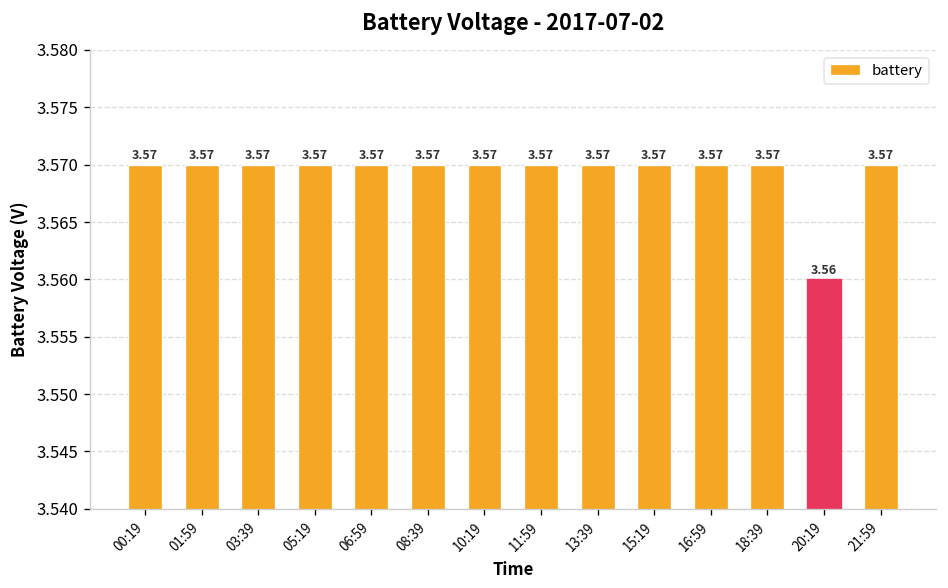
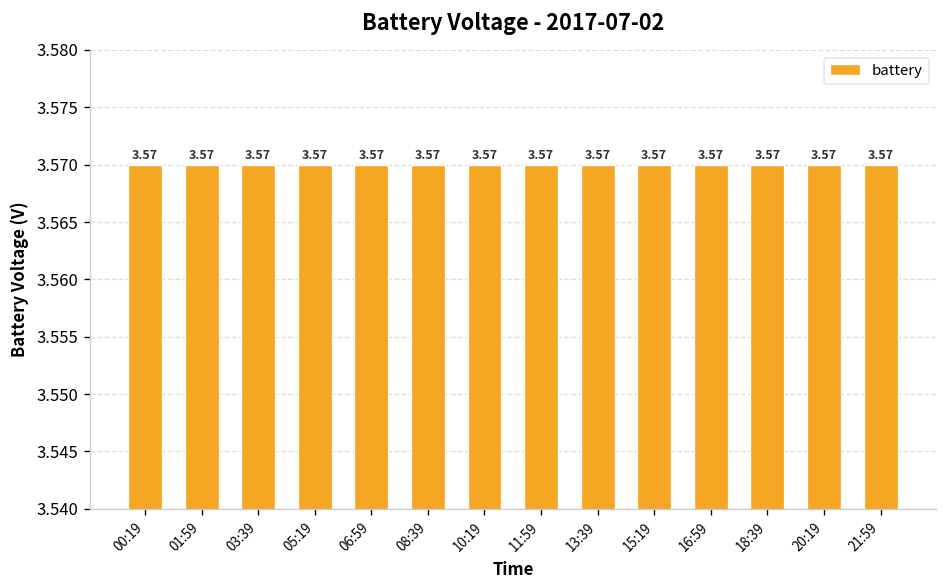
20:19: 3.56 -> 3.57
